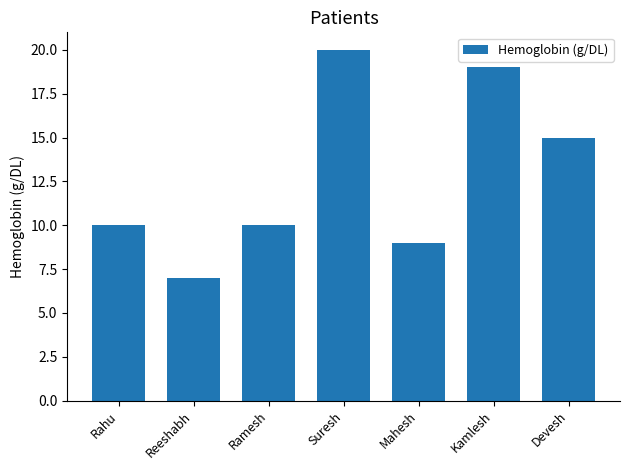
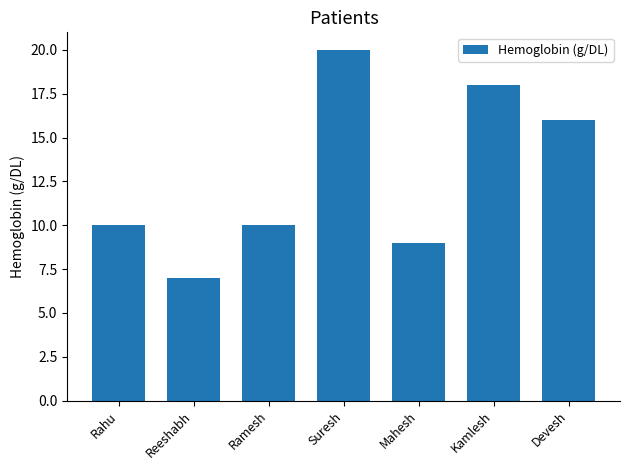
Kamlesh: 19 -> 18
Devesh: 15 -> 16
